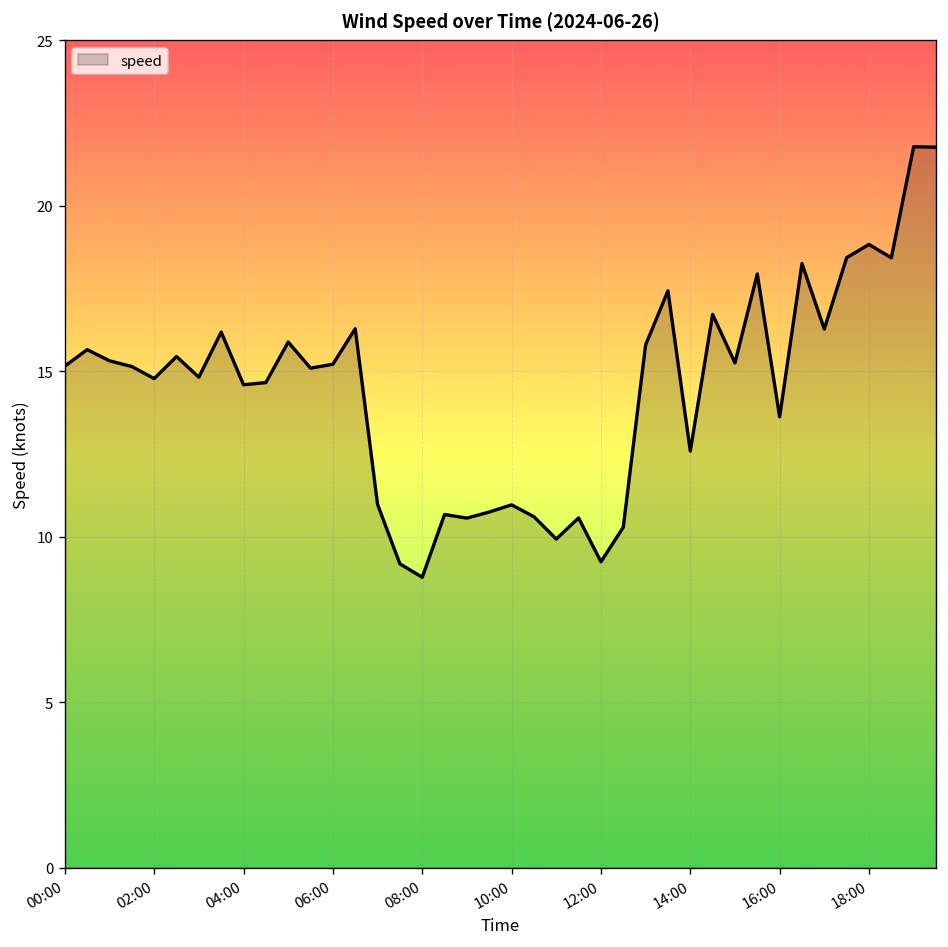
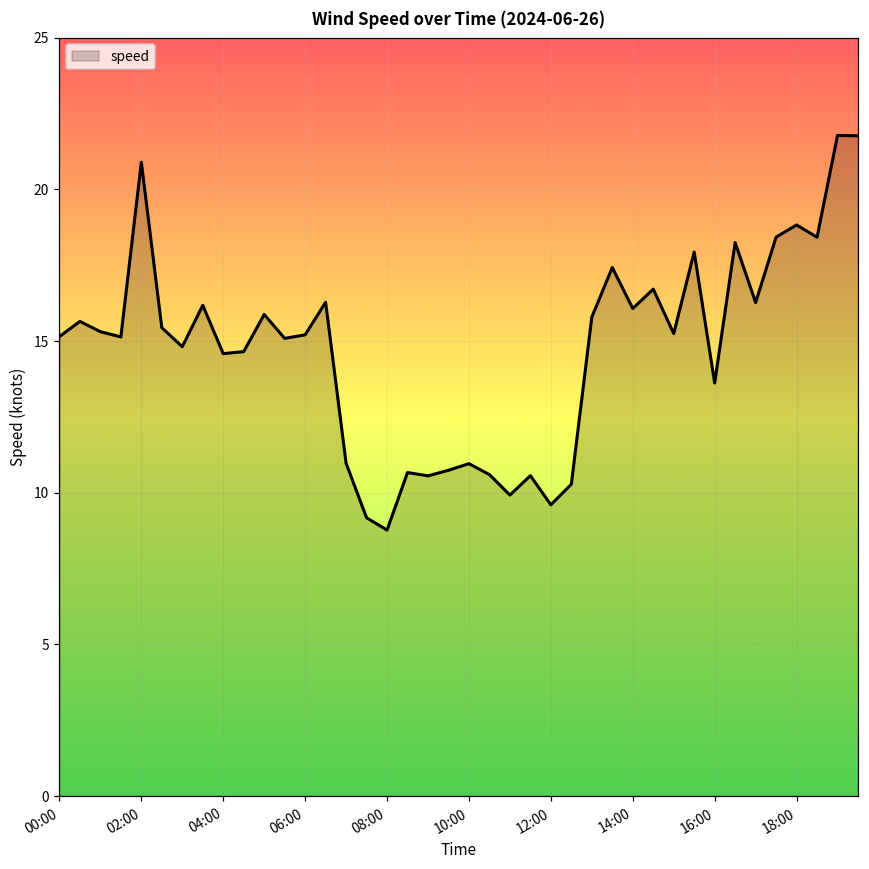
02:00: 14.8 -> 20.9
12:00: 9.2 -> 9.6
14:00: 12.6 -> 16.1
